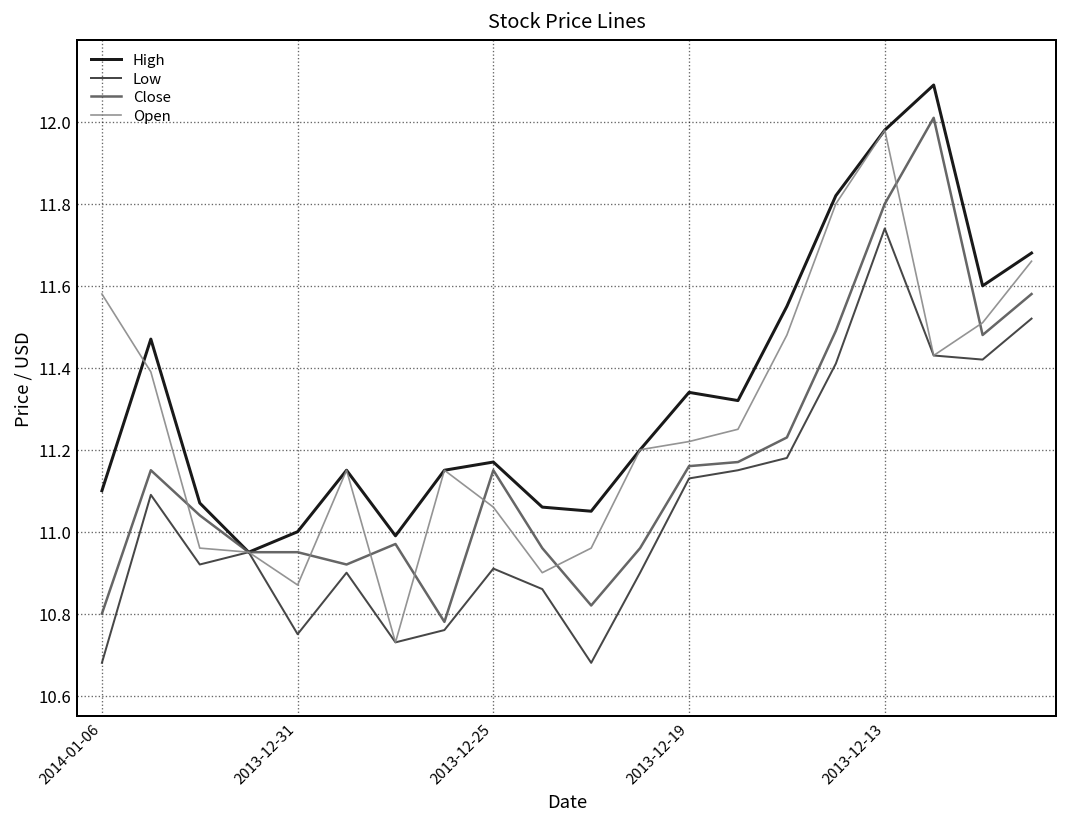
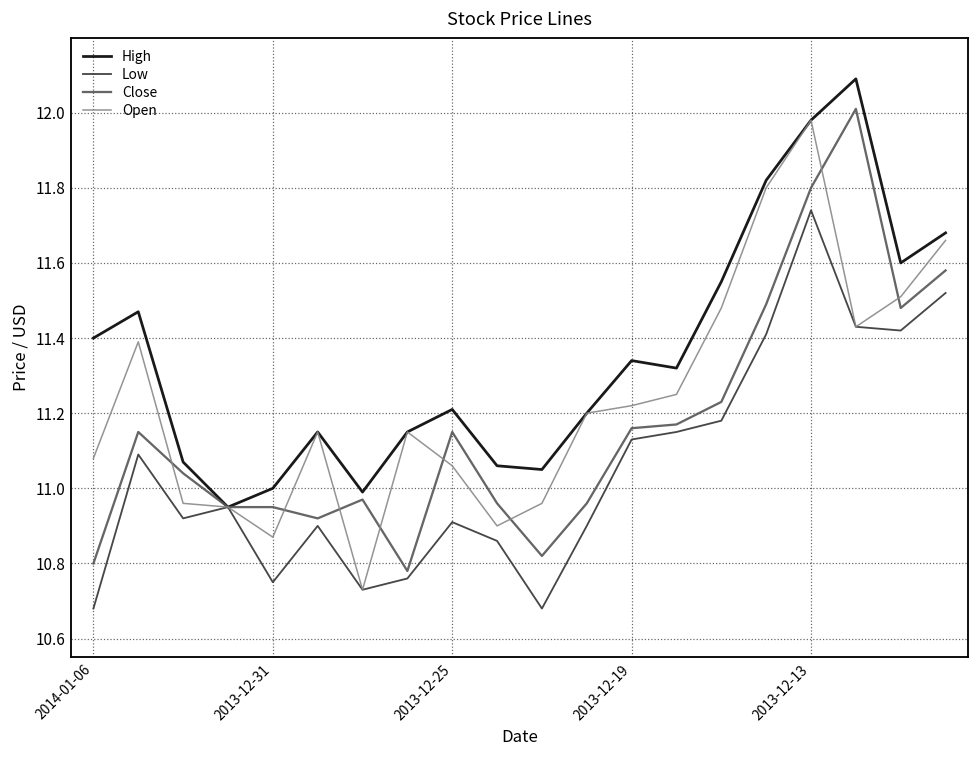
High, 2014-01-06: 11.1 -> 11.4
Open, 2014-01-06: 11.58 -> 11.08
High, 2013-12-25: 11.17 -> 11.21
